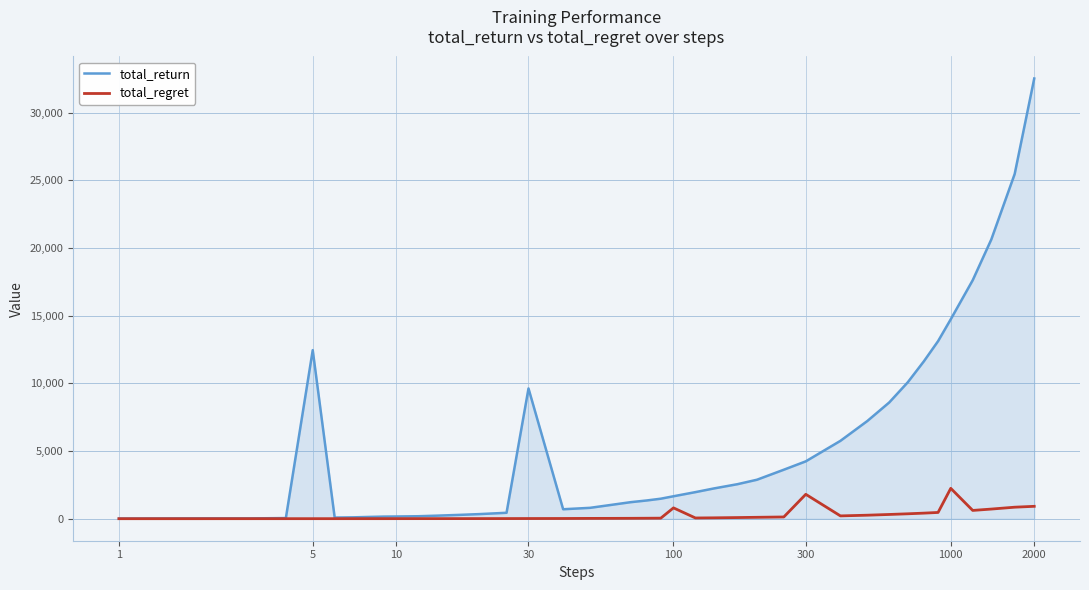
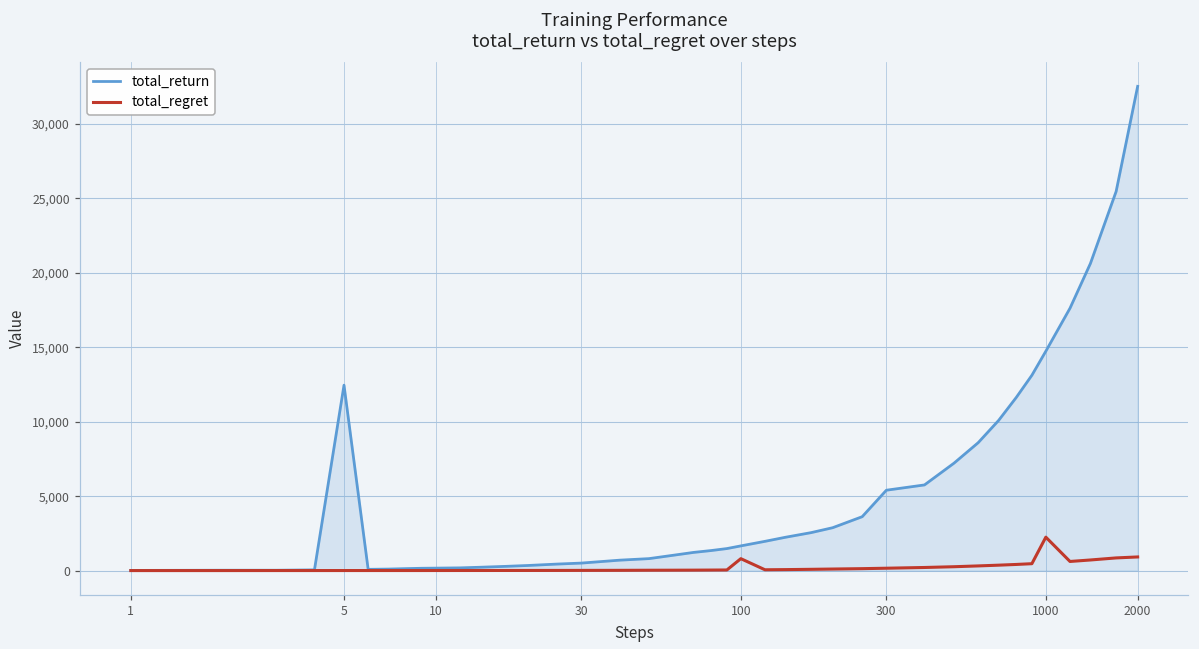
total_return, 30: 9,600 -> 500
total_return, 300: 4,200 -> 5,400
total_regret, 300: 1,800 -> 200
